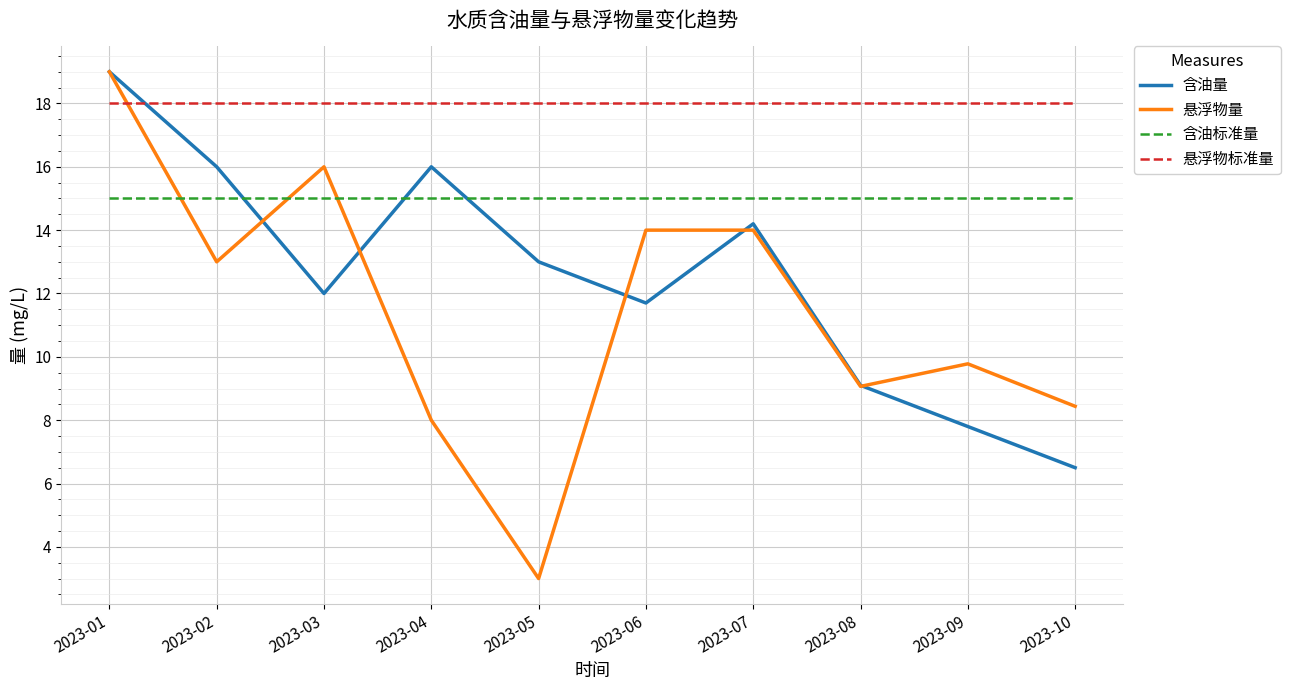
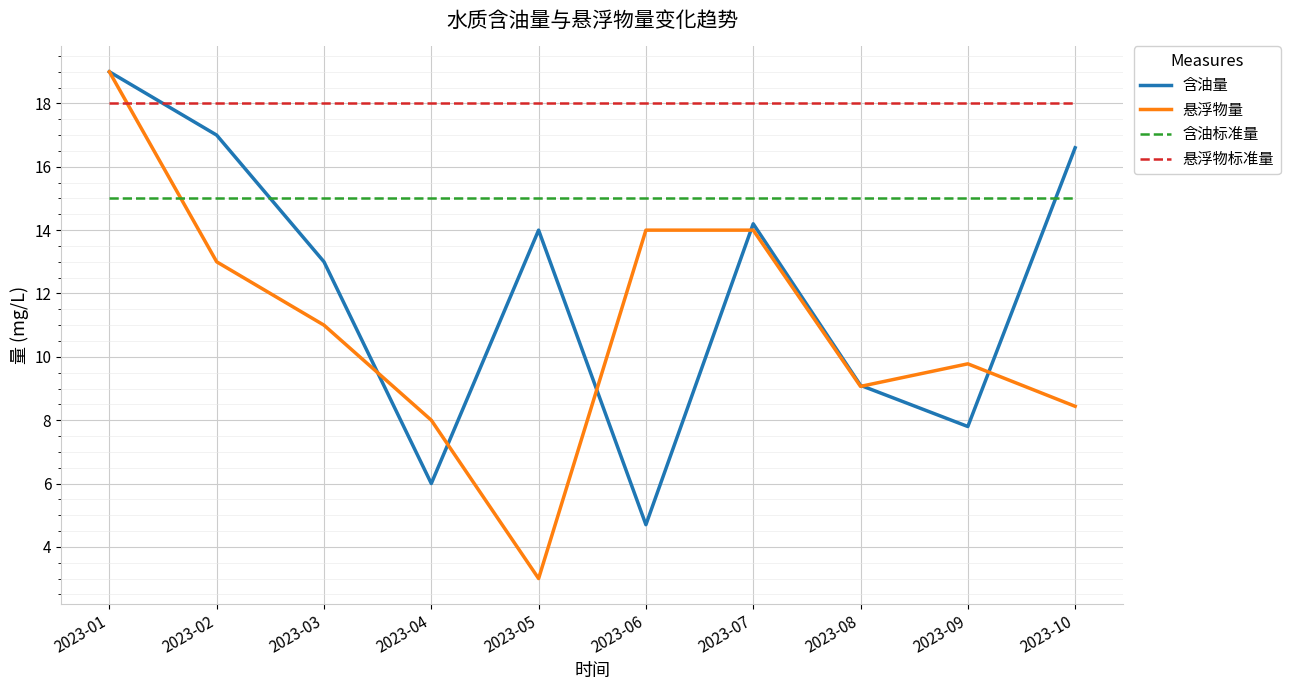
含油量, 2023-02: 16 -> 17
含油量, 2023-03: 12 -> 13
悬浮物量, 2023-03: 16 -> 11
含油量, 2023-04: 16 -> 6
含油量, 2023-05: 13 -> 14
含油量, 2023-06: 11.7 -> 4.7
含油量, 2023-10: 6.5 -> 16.6
